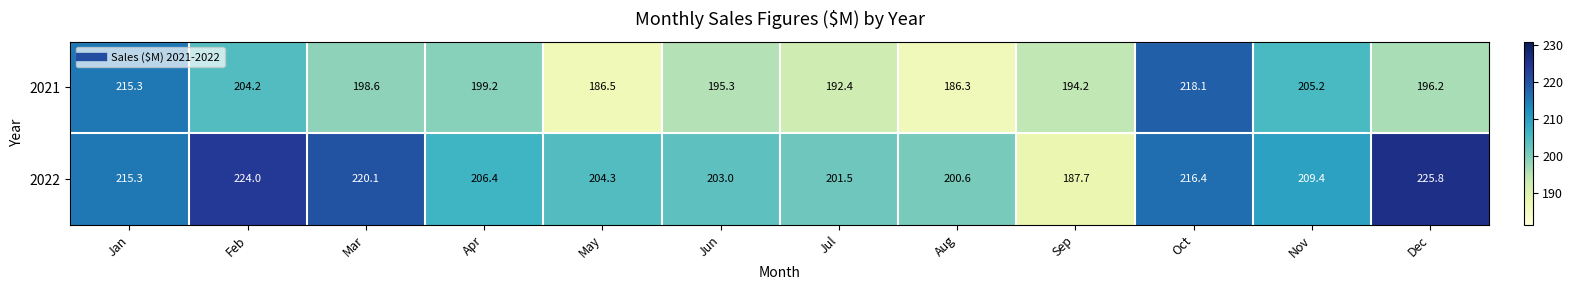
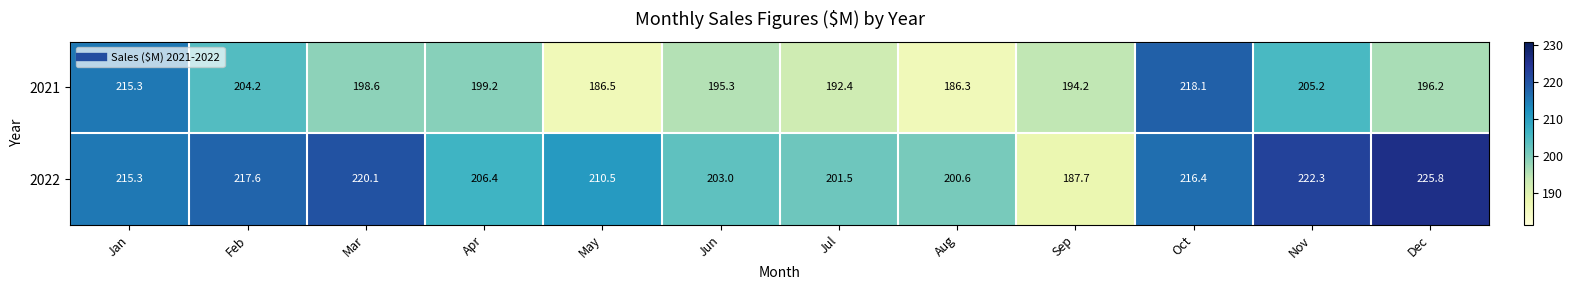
2022, Feb: 224.0 -> 217.6
2022, May: 204.3 -> 210.5
2022, Nov: 209.4 -> 222.3
